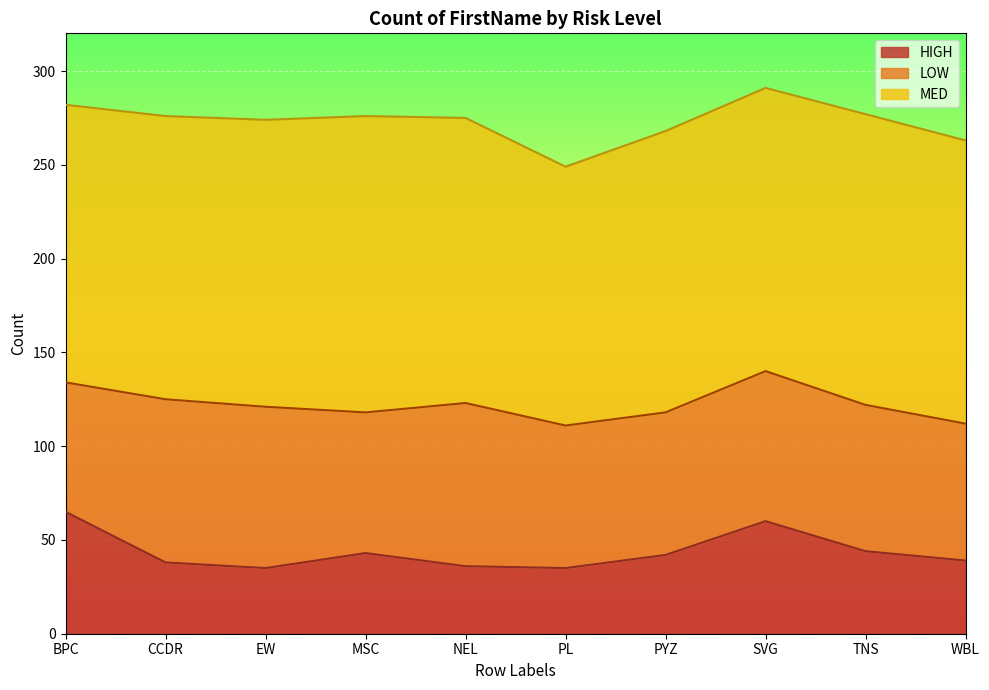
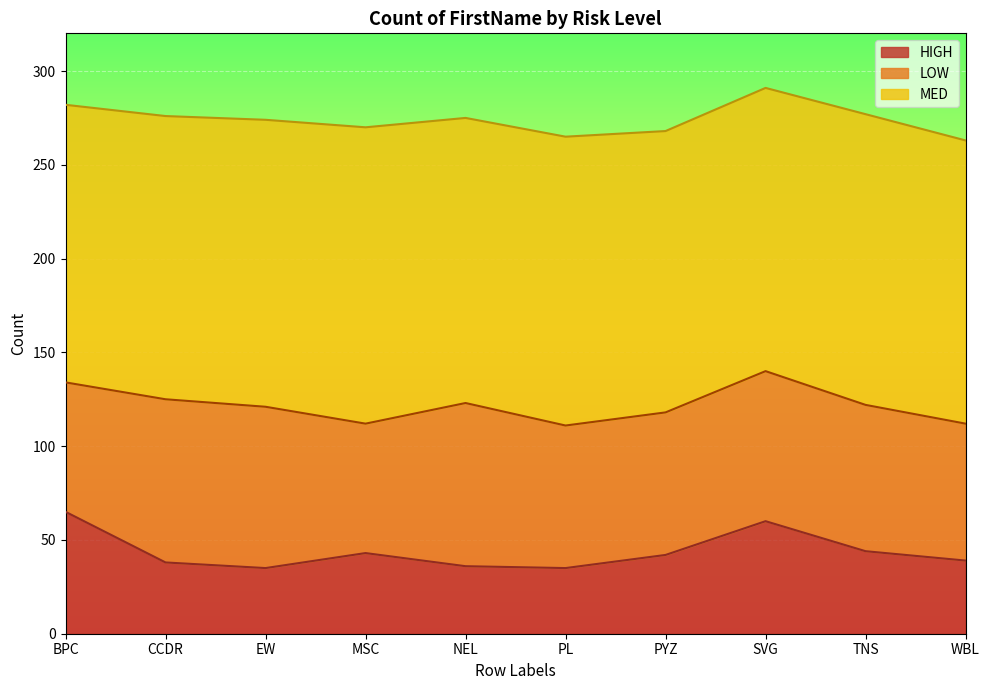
LOW, MSC: 75 -> 69
MED, PL: 138 -> 154
